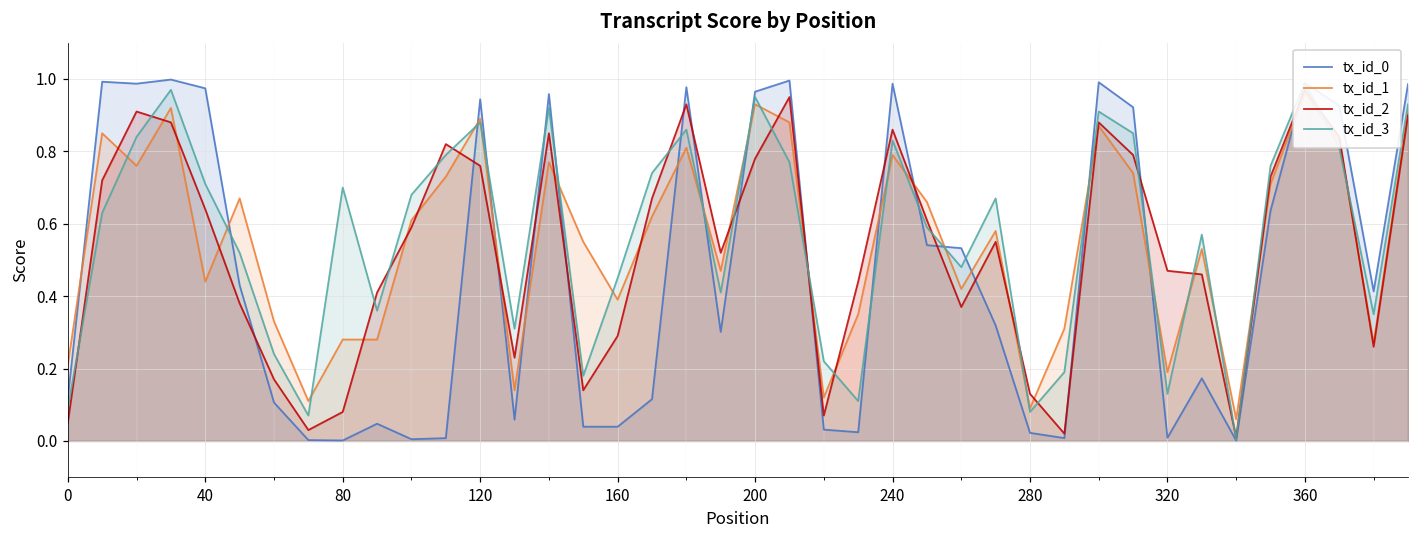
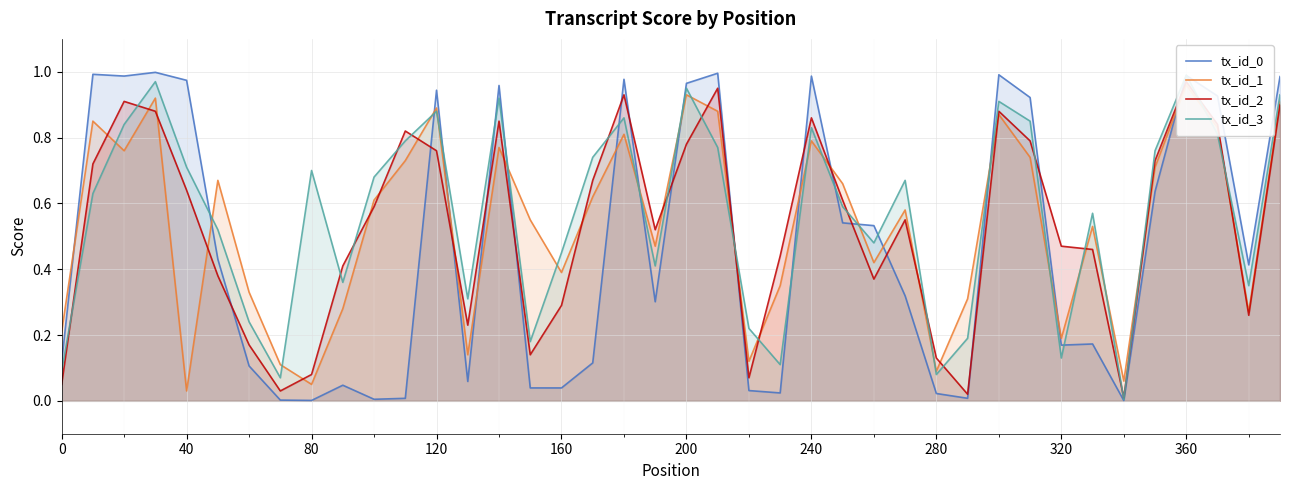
tx_id_1, 40: 0.44 -> 0.03
tx_id_1, 80: 0.28 -> 0.05
tx_id_0, 320: 0.01 -> 0.17
